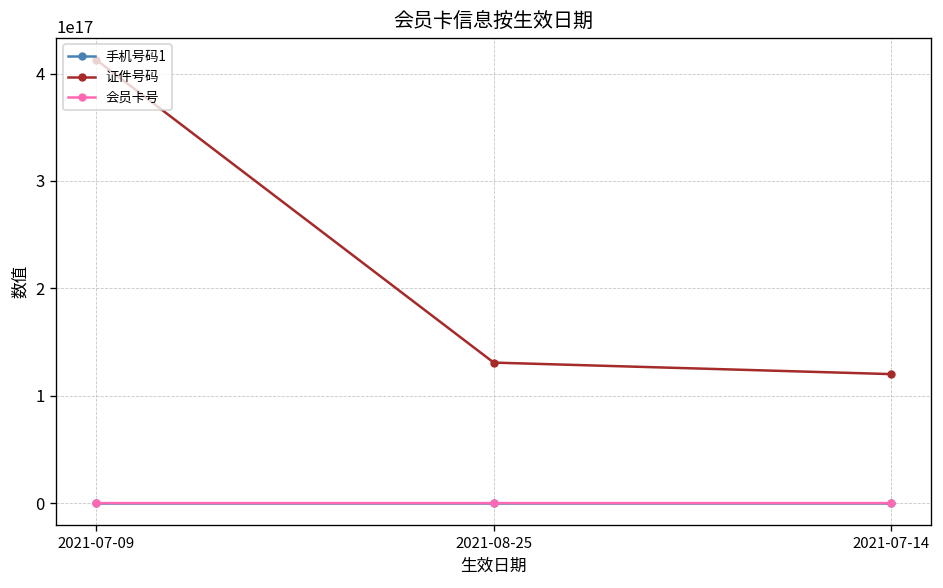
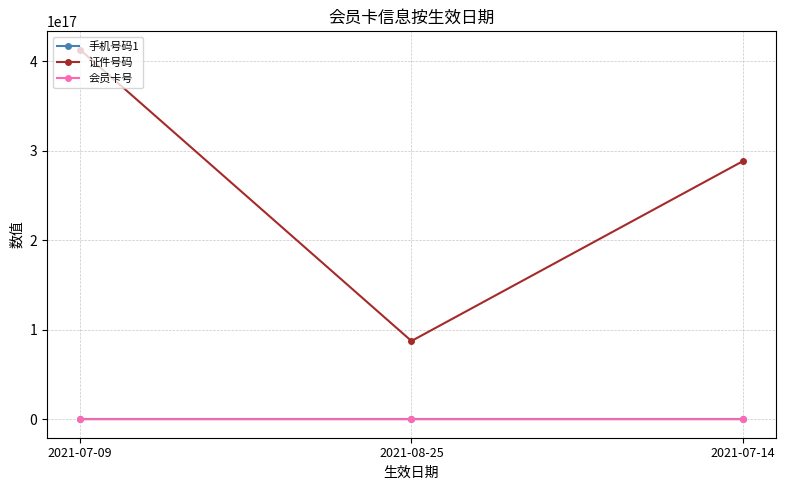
证件号码, 2021-08-25: 130000000000000000 -> 90000000000000000
证件号码, 2021-07-14: 120000000000000000 -> 290000000000000000
